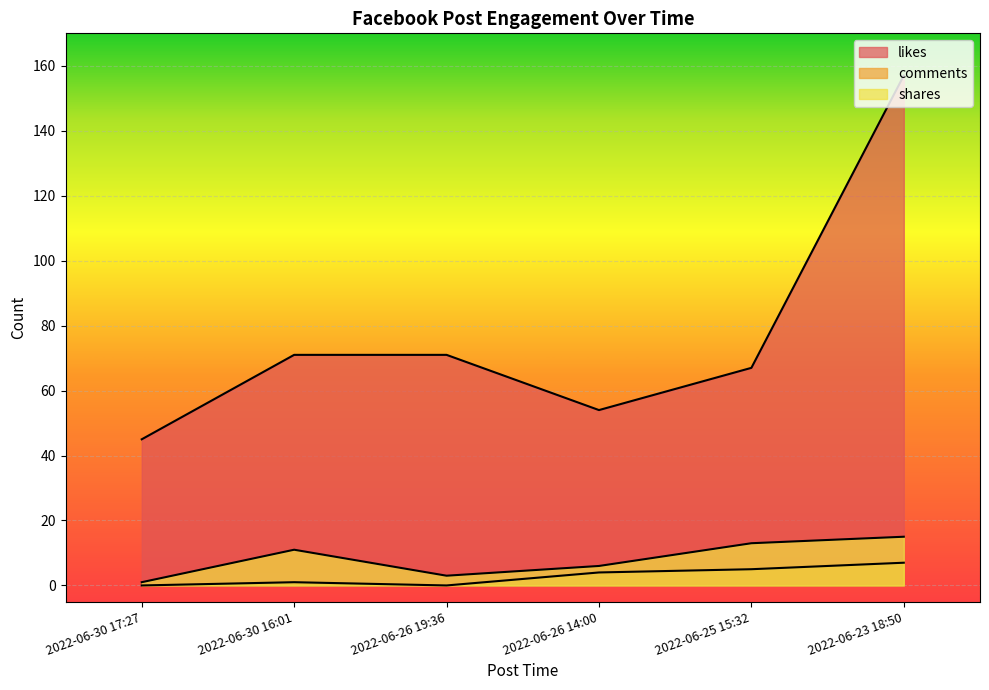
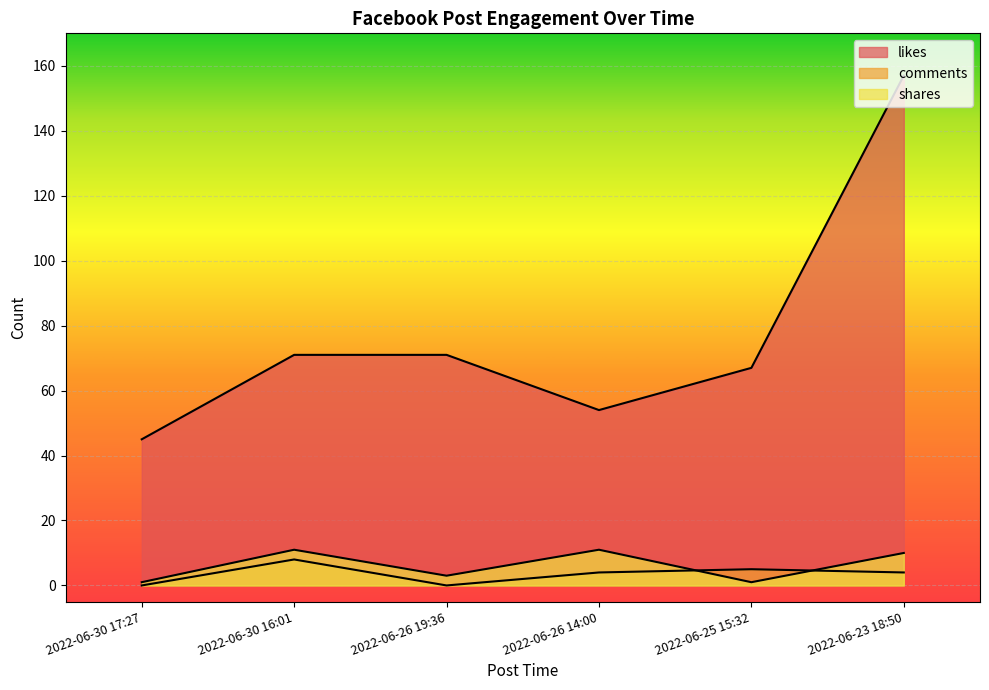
comments, 2022-06-30 16:01: 1 -> 8
shares, 2022-06-26 14:00: 6 -> 11
shares, 2022-06-25 15:32: 13 -> 1
comments, 2022-06-23 18:50: 7 -> 4
shares, 2022-06-23 18:50: 15 -> 10
